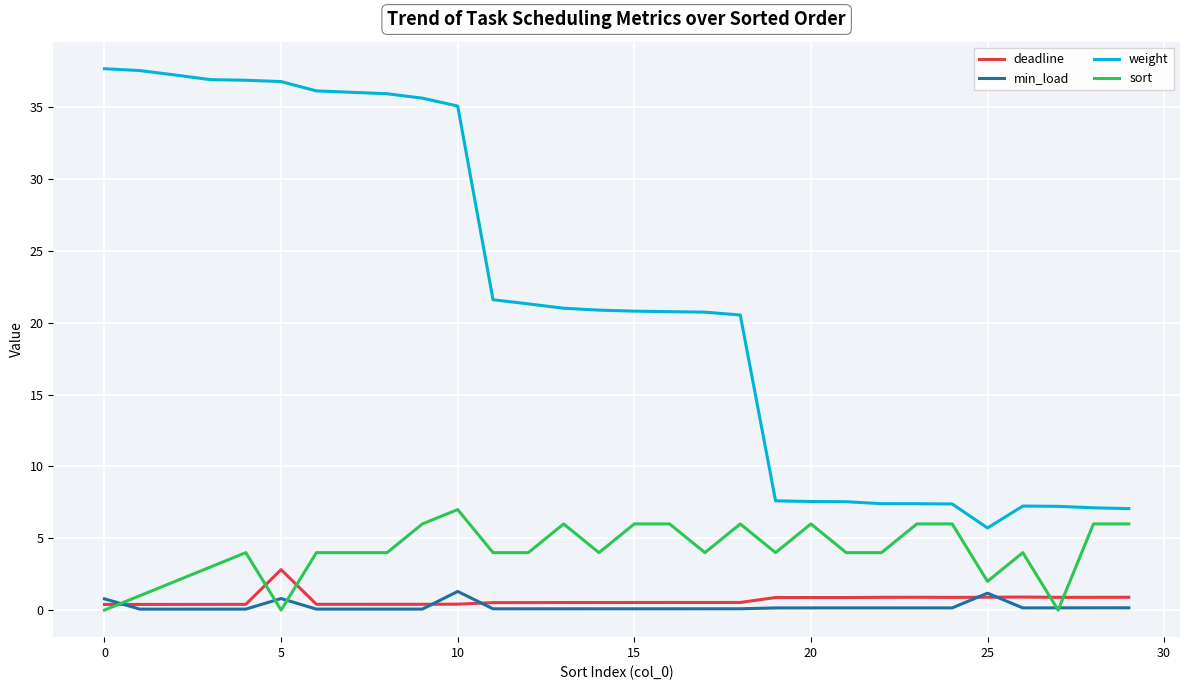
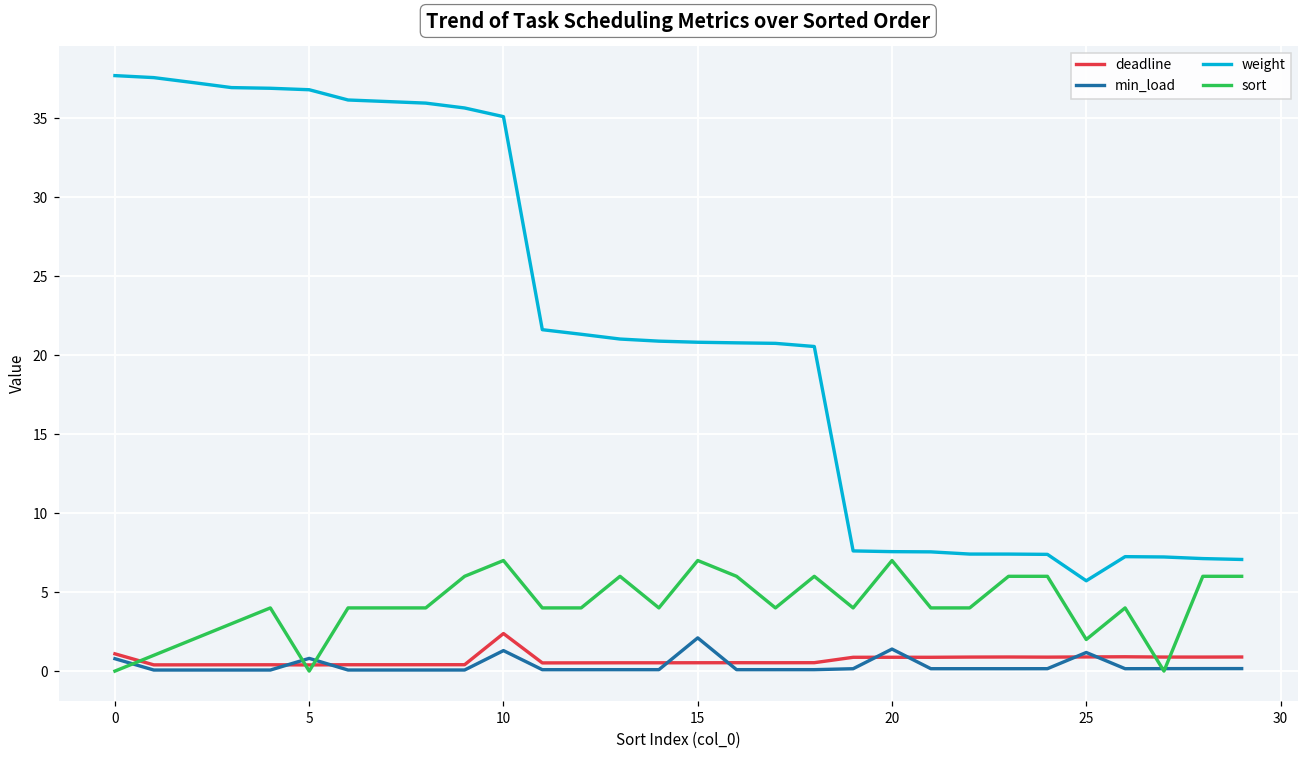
deadline, 0: 0.4 -> 1.1
deadline, 5: 2.8 -> 0.4
deadline, 10: 0.4 -> 2.4
min_load, 15: 0.1 -> 2.1
sort, 15: 6 -> 7
min_load, 20: 0.2 -> 1.4
sort, 20: 6 -> 7
